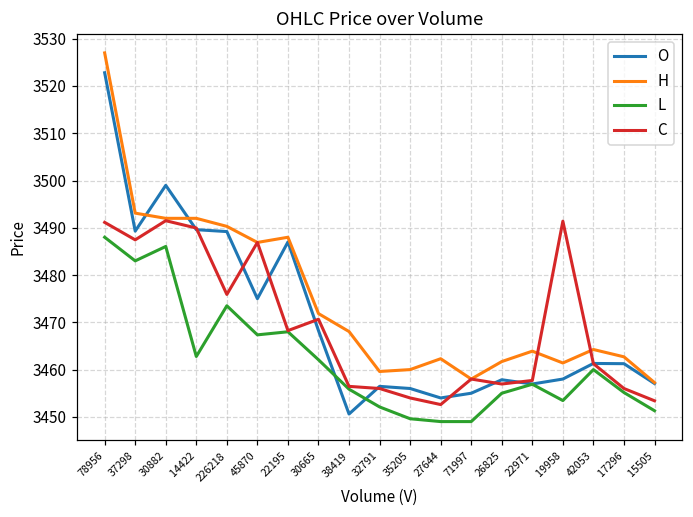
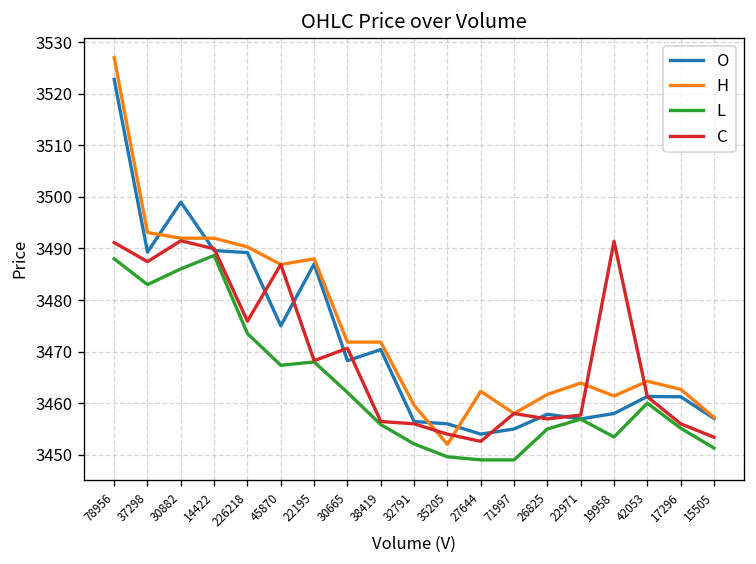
L, 14422: 3463 -> 3489
O, 38419: 3451 -> 3470
H, 38419: 3468 -> 3472
H, 35205: 3460 -> 3452
